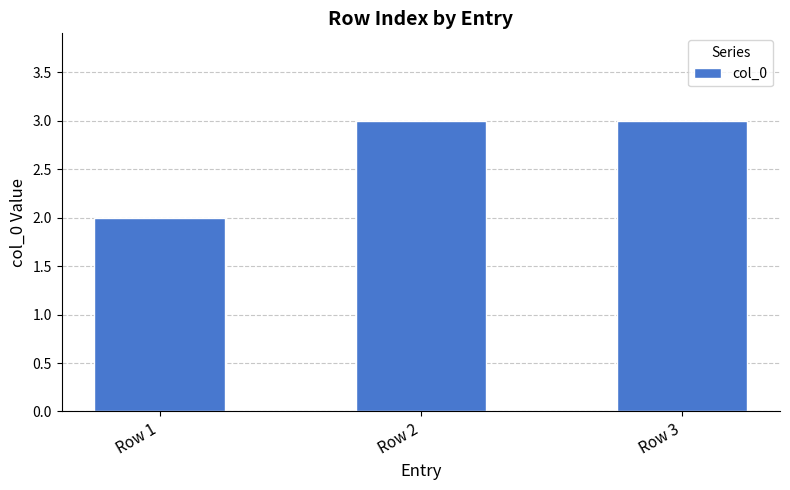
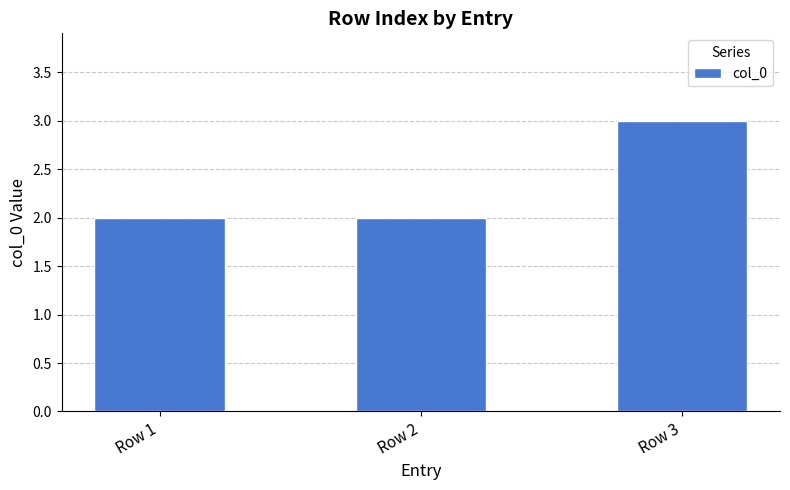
Row 2: 3 -> 2
